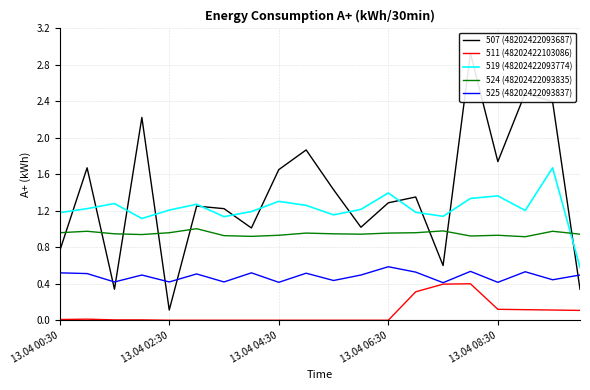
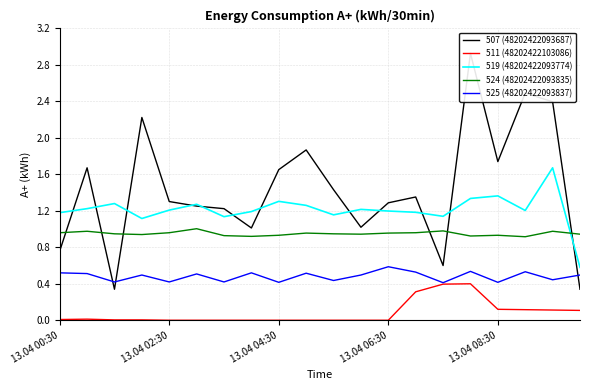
507 (48202422093687), 13.04 02:30: 0.1 -> 1.3
519 (48202422093774), 13.04 06:30: 1.4 -> 1.2
